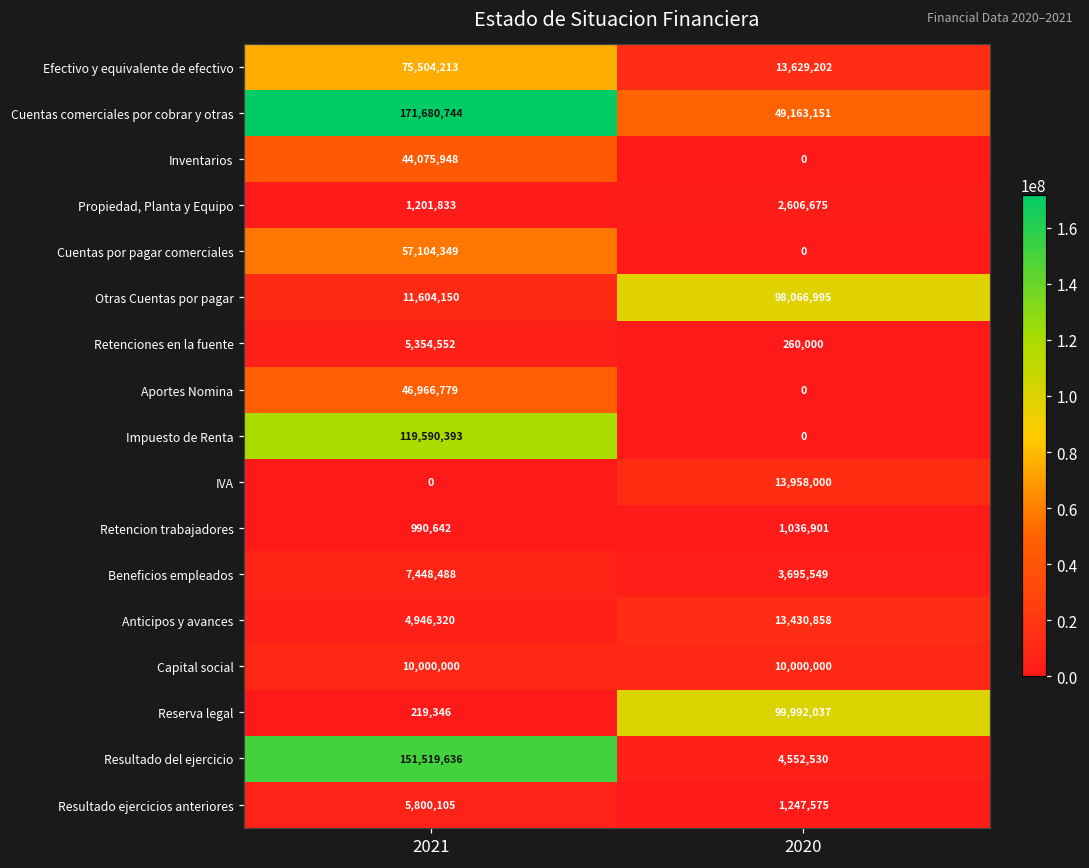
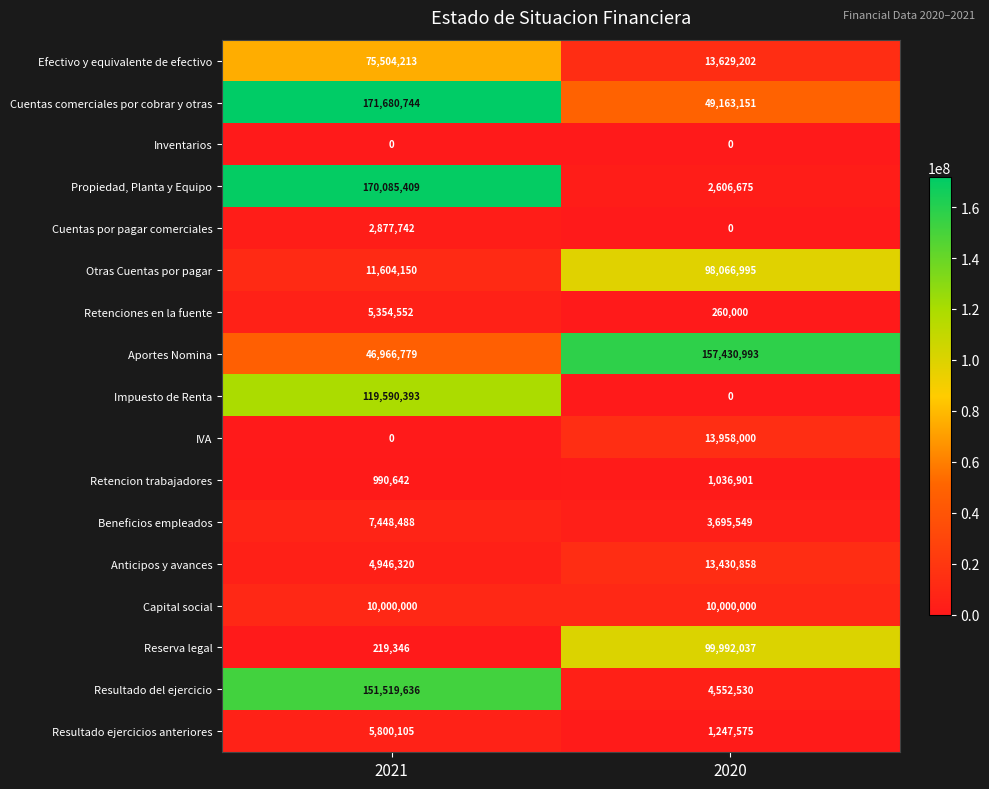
Inventarios, 2021: 44,075,948 -> 0
Propiedad, Planta y Equipo, 2021: 1,201,833 -> 170,085,409
Cuentas por pagar comerciales, 2021: 57,104,349 -> 2,877,742
Aportes Nomina, 2020: 0 -> 157,430,993
